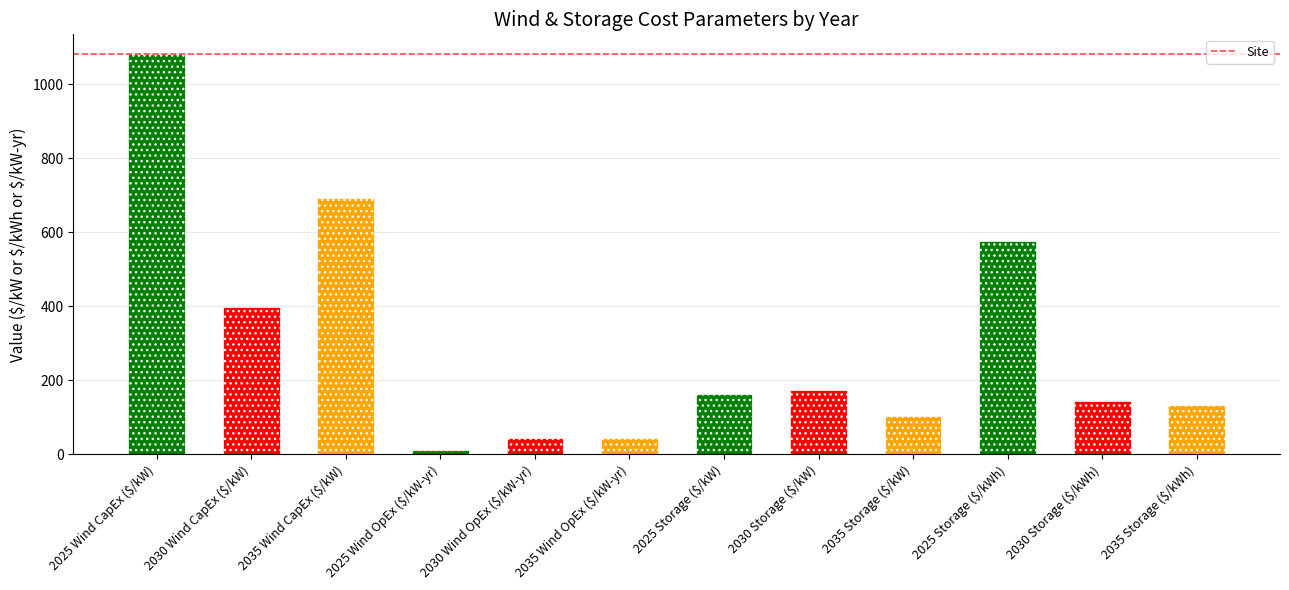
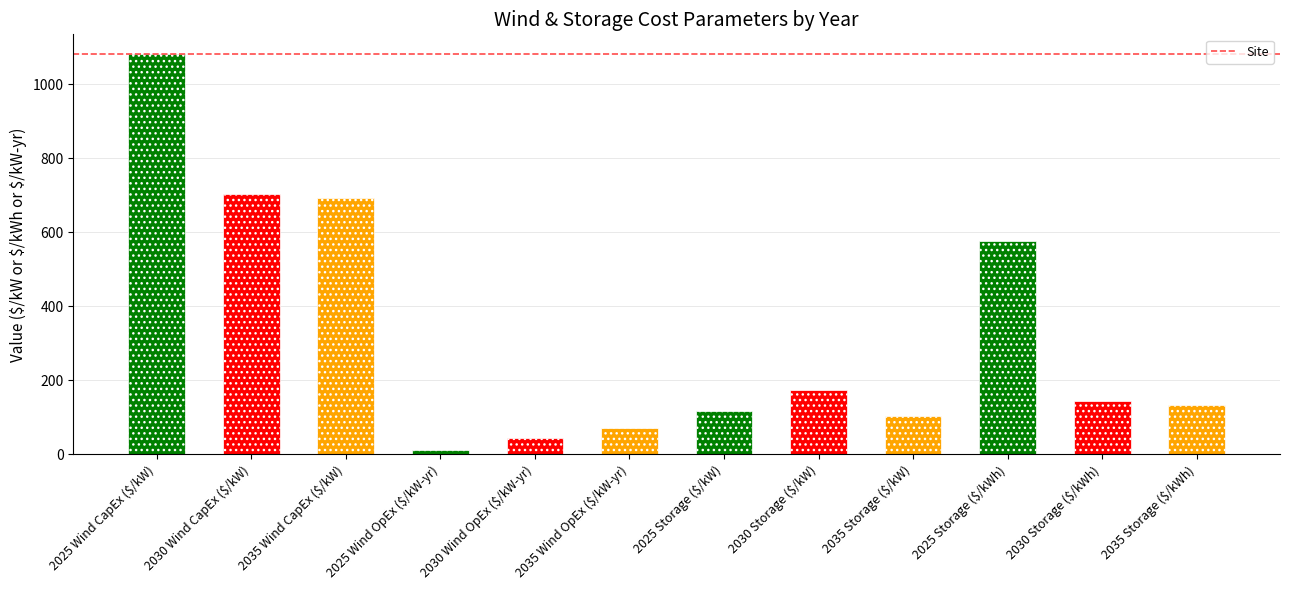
2030 Wind CapEx ($/kW): 400 -> 700
2035 Wind OpEx ($/kW-yr): 40 -> 70
2025 Storage ($/kW): 160 -> 120
